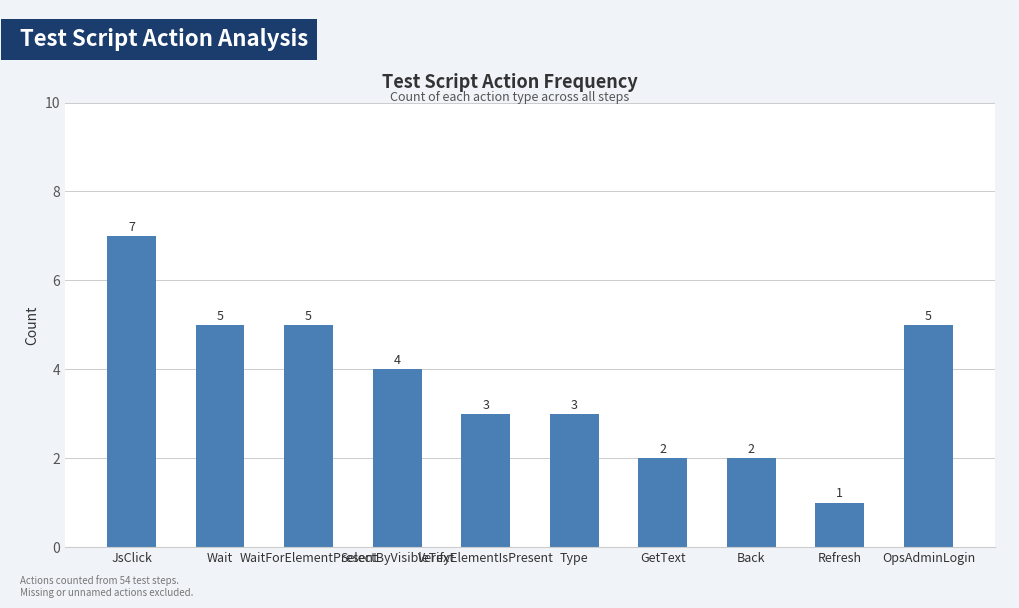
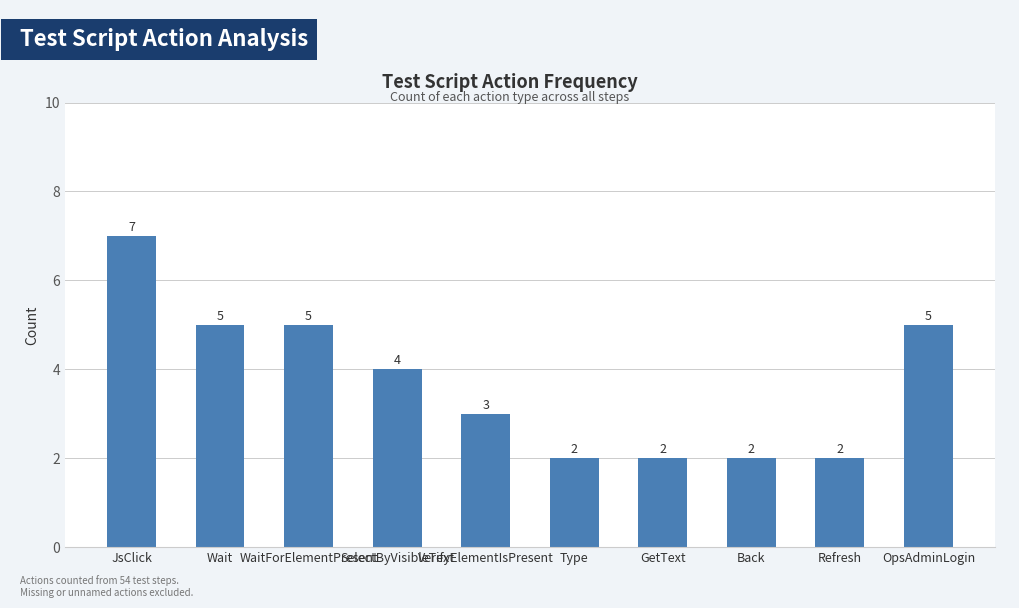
Type: 3 -> 2
Refresh: 1 -> 2
